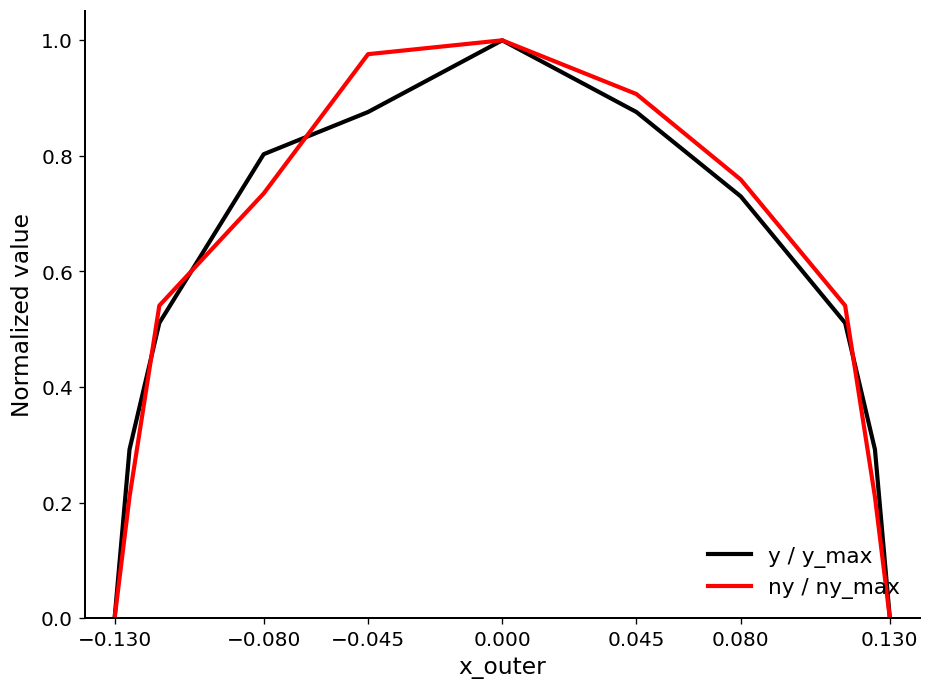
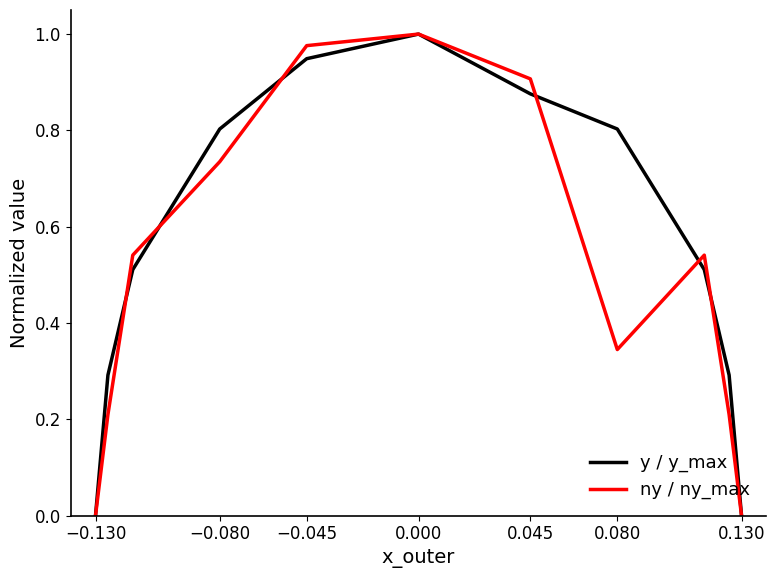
y / y_max, −0.045: 0.88 -> 0.95
y / y_max, 0.080: 0.73 -> 0.80
ny / ny_max, 0.080: 0.76 -> 0.35
